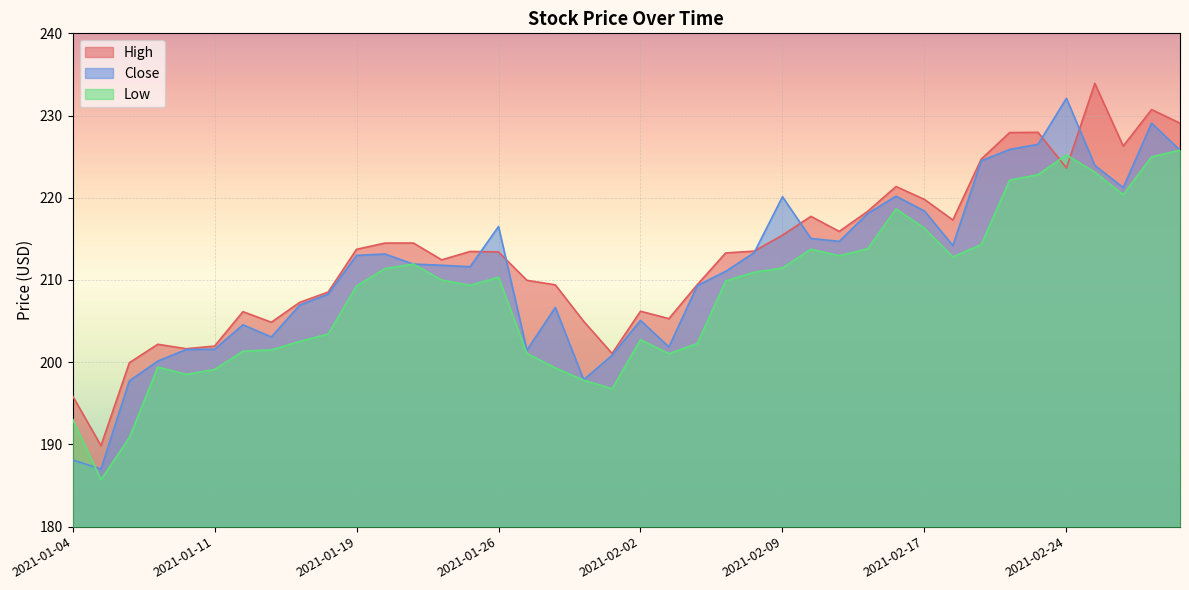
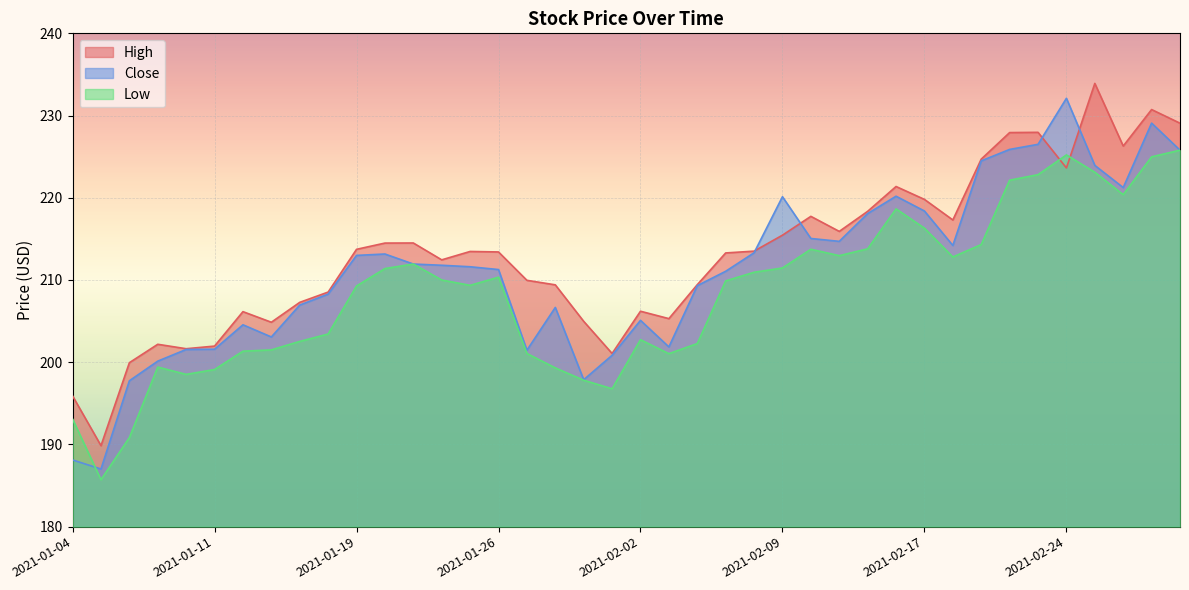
Close, 2021-01-26: 217 -> 211
